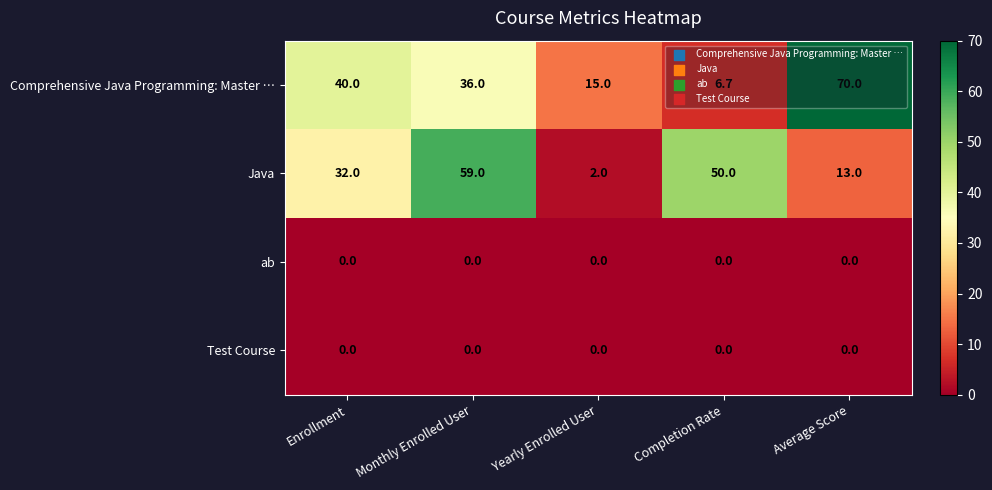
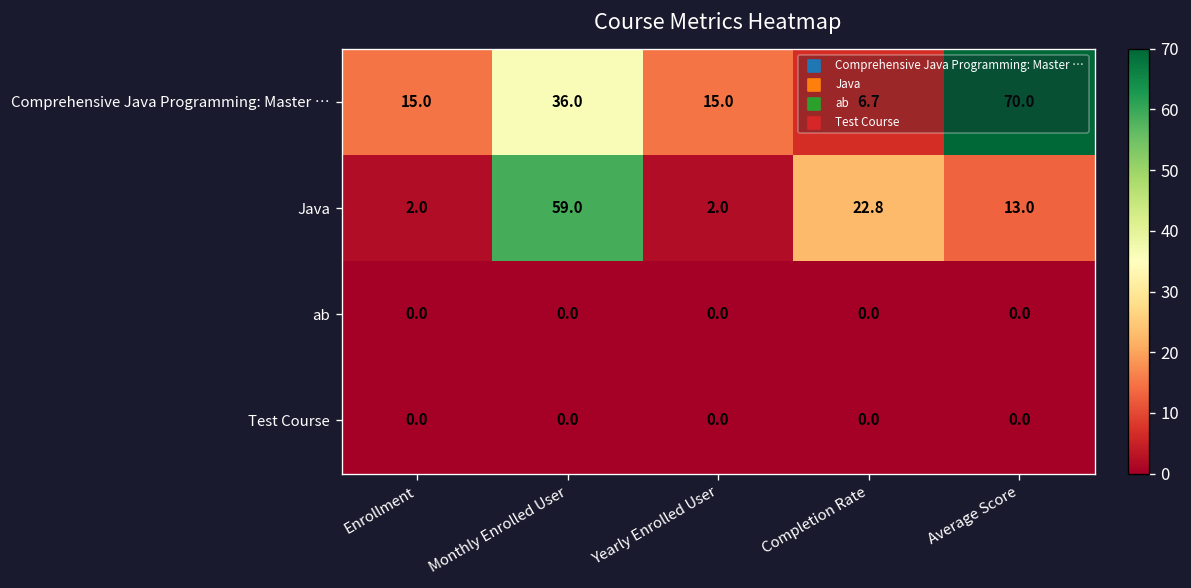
Comprehensive Java Programming: Master …, Enrollment: 40.0 -> 15.0
Java, Enrollment: 32.0 -> 2.0
Java, Completion Rate: 50.0 -> 22.8
